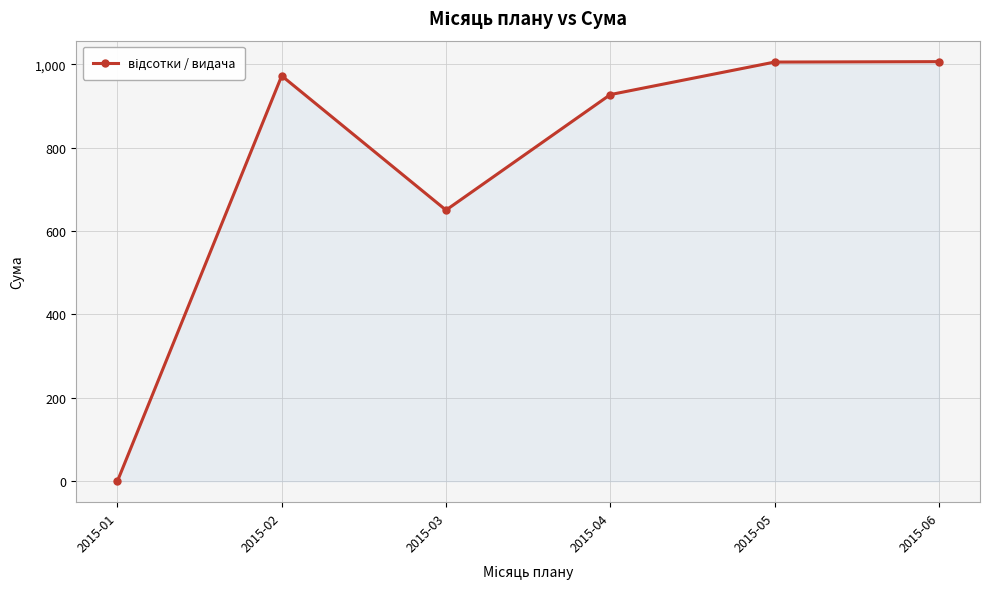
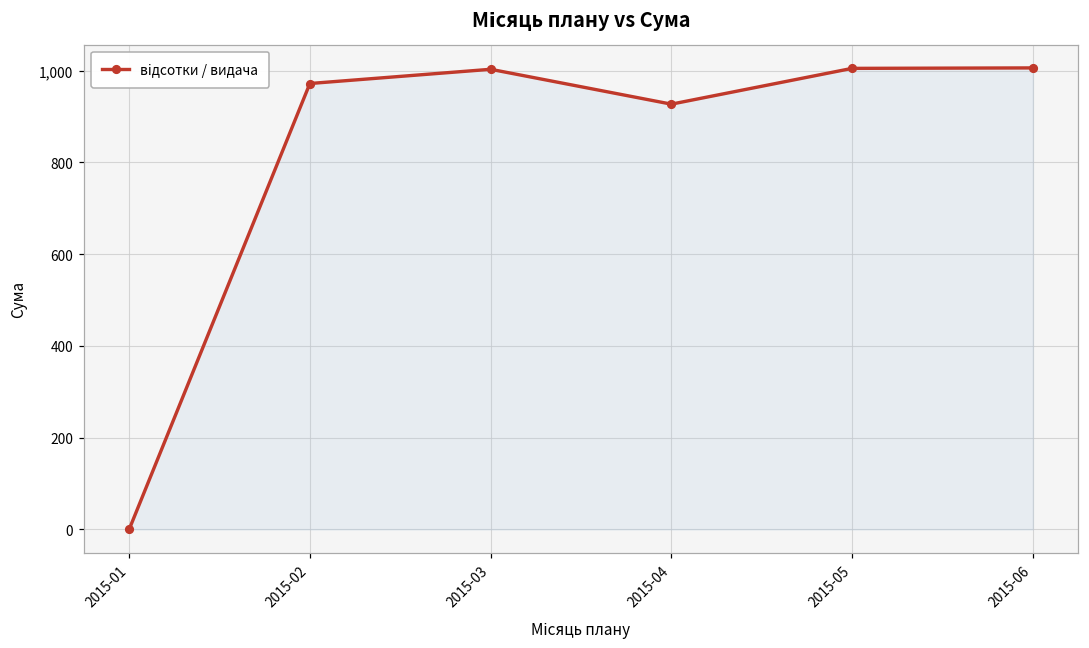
2015-03: 650 -> 1,000
